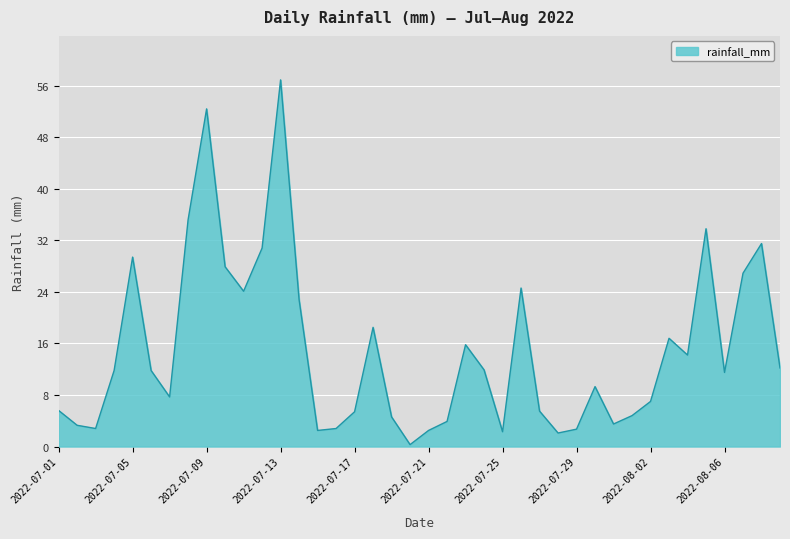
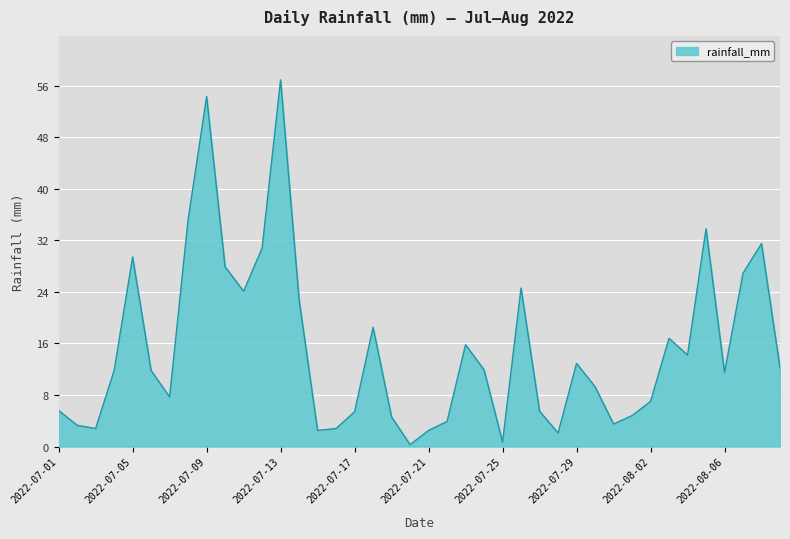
2022-07-09: 52 -> 54
2022-07-25: 2 -> 1
2022-07-29: 3 -> 13
